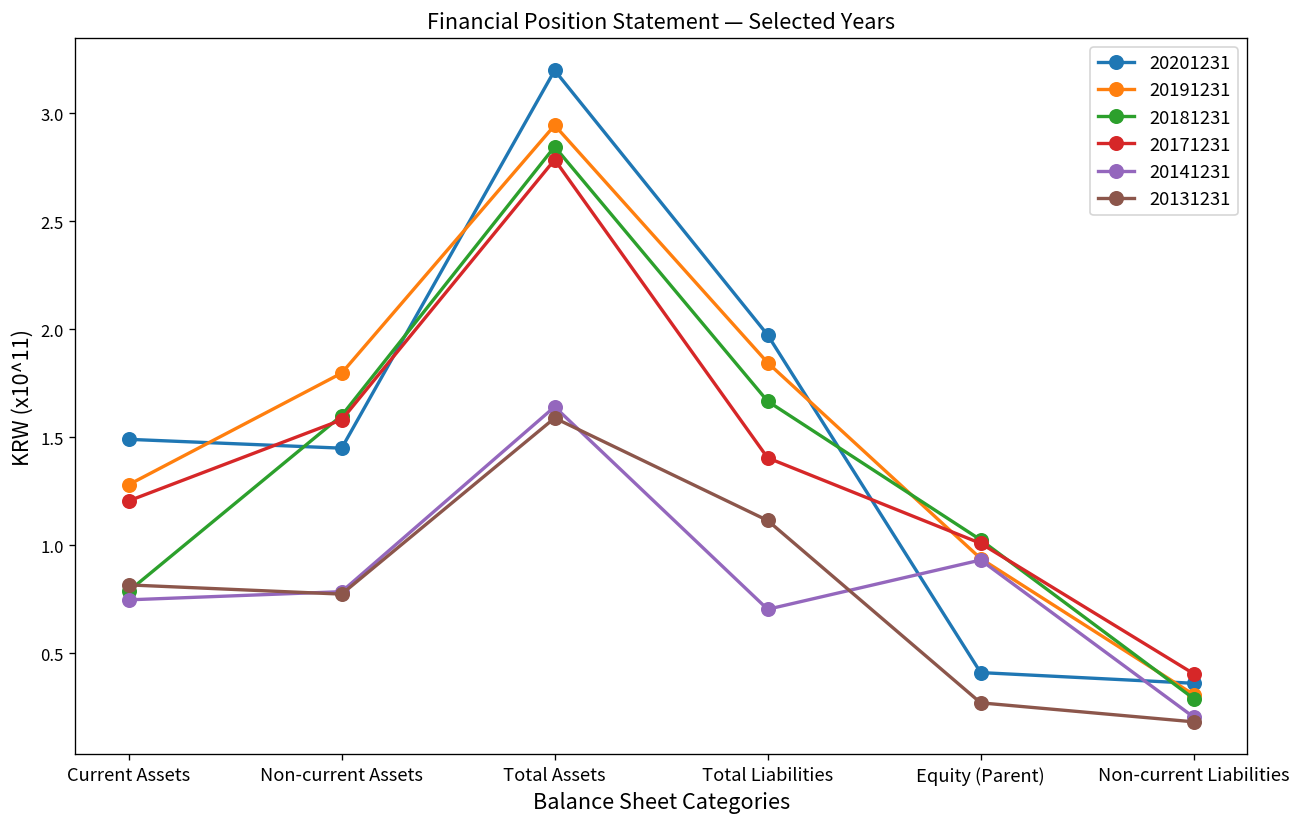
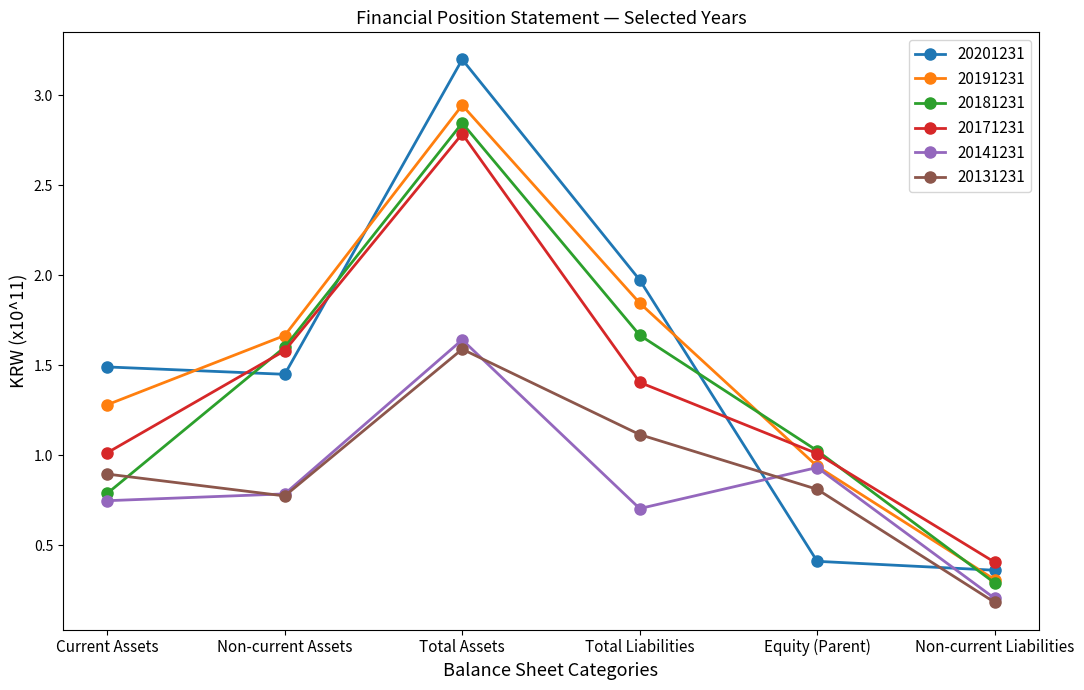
20171231, Current Assets: 1.20 -> 1.01
20131231, Current Assets: 0.82 -> 0.89
20191231, Non-current Assets: 1.80 -> 1.66
20131231, Equity (Parent): 0.27 -> 0.81
